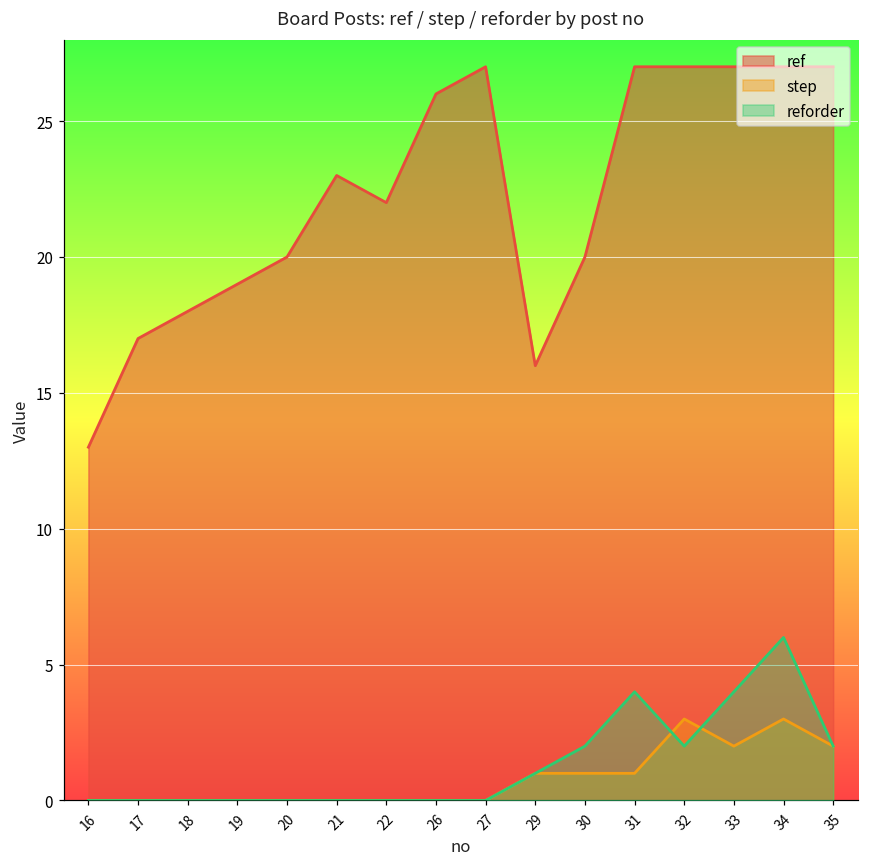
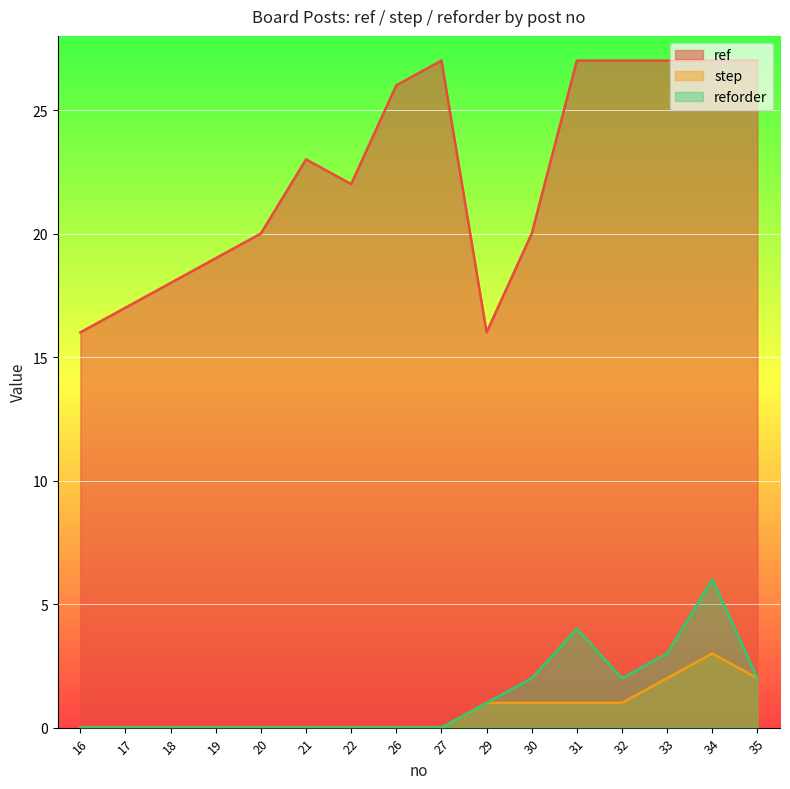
ref, 16: 13 -> 16
step, 32: 3 -> 1
reforder, 33: 4 -> 3
